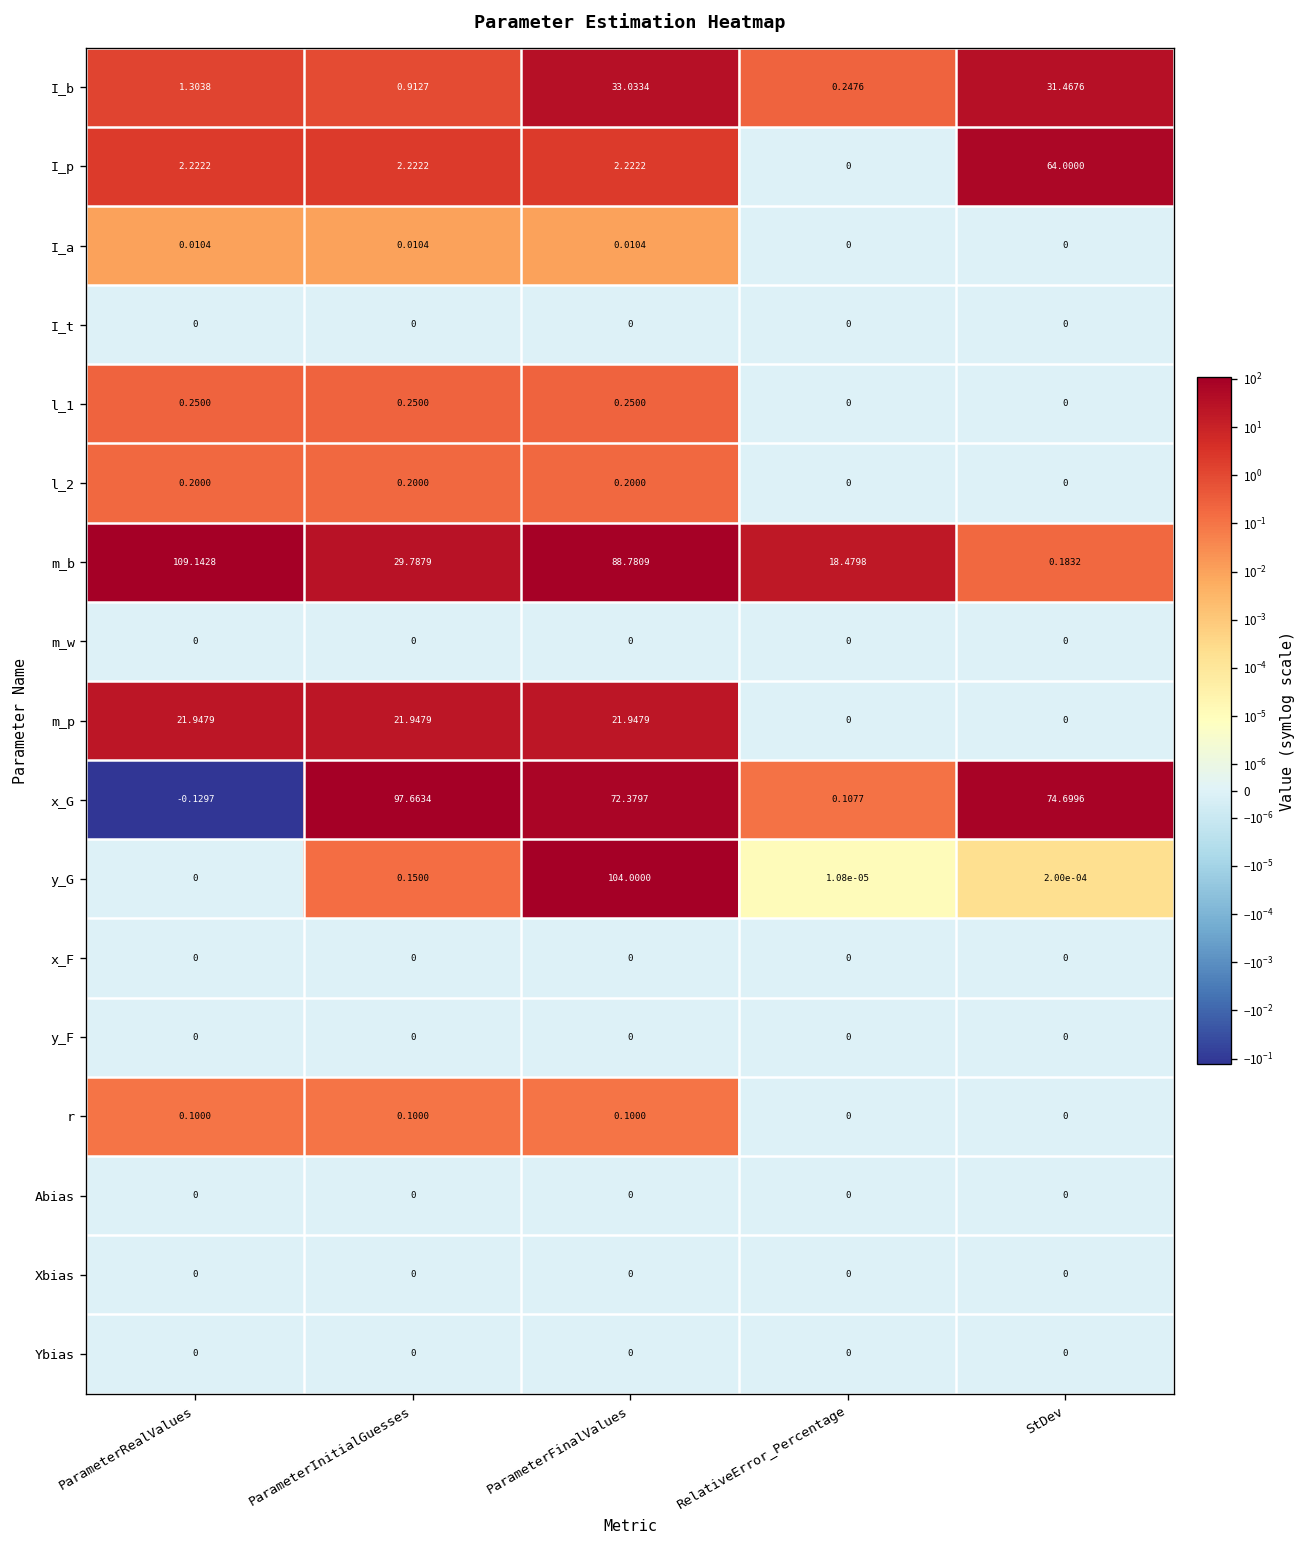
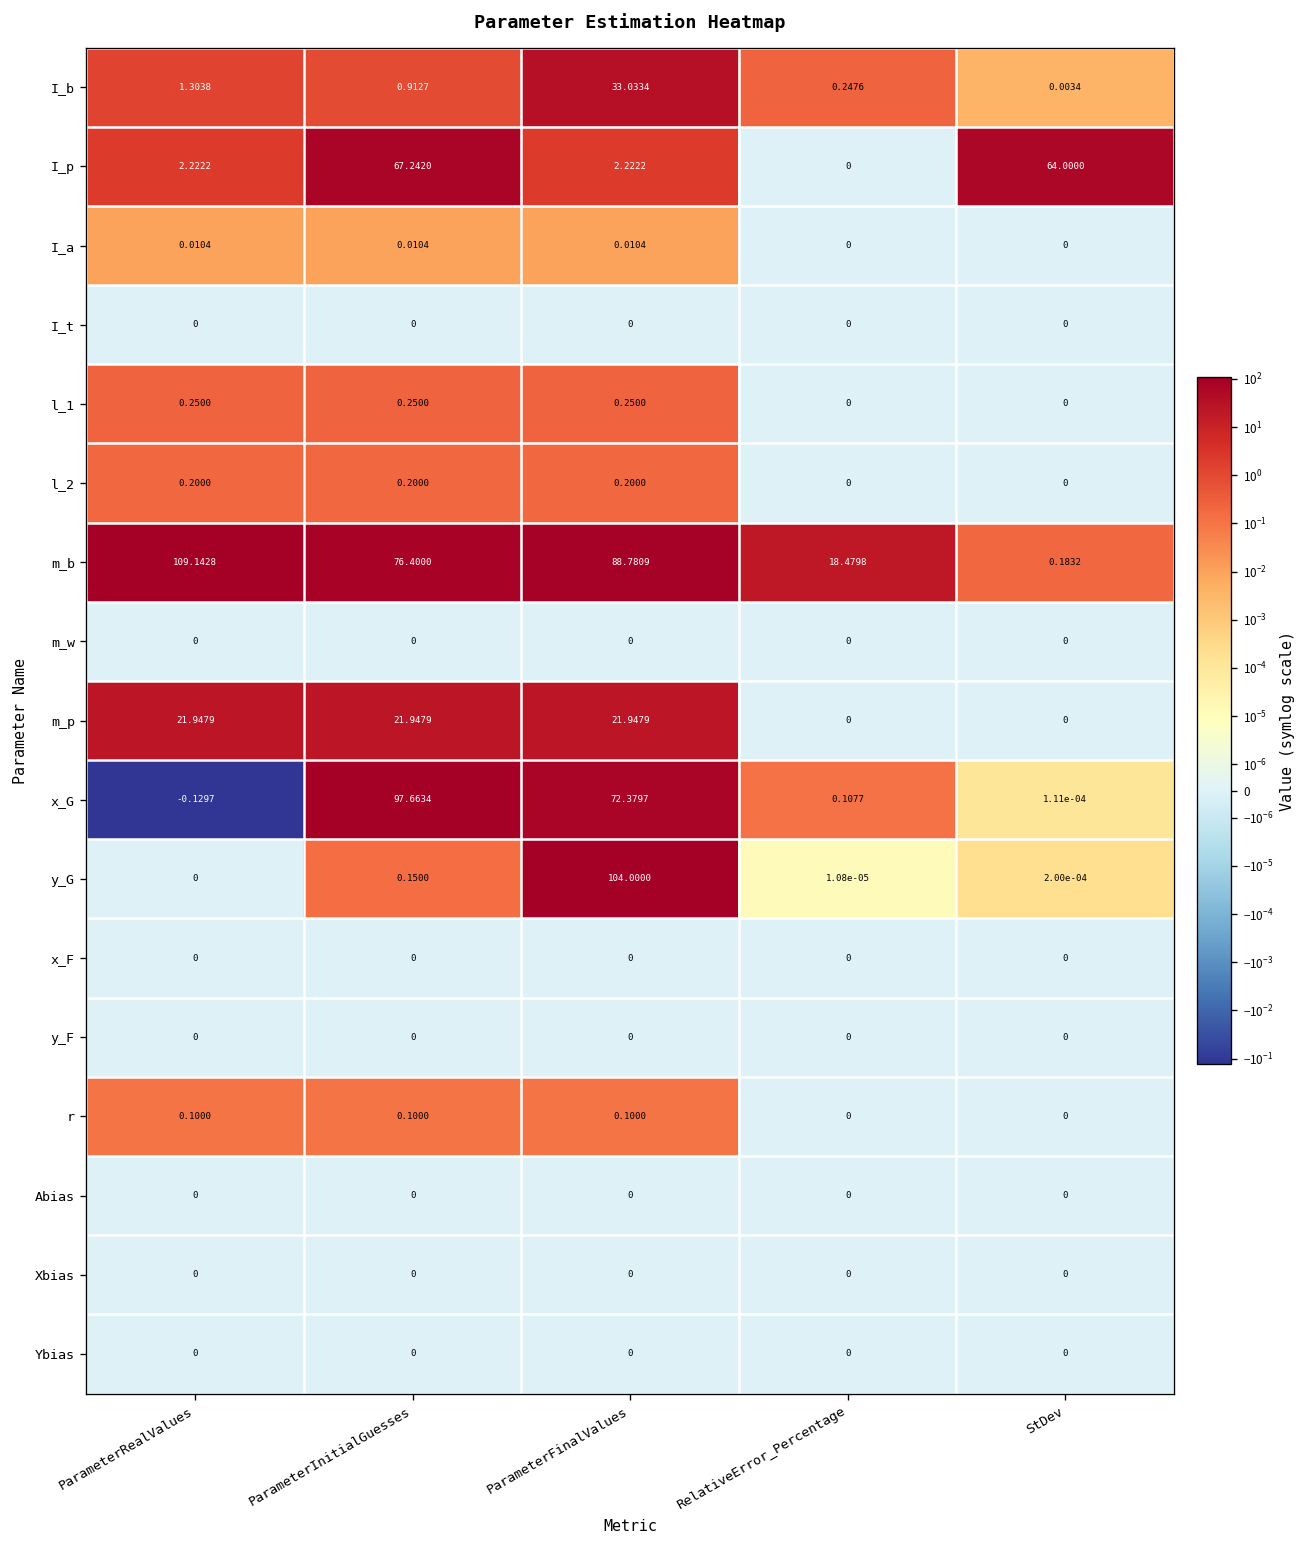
I_b, StDev: 31.4676 -> 0.0034
I_p, ParameterInitialGuesses: 2.2222 -> 67.2420
m_b, ParameterInitialGuesses: 29.7879 -> 76.4000
x_G, StDev: 74.6996 -> 1.11e-04
